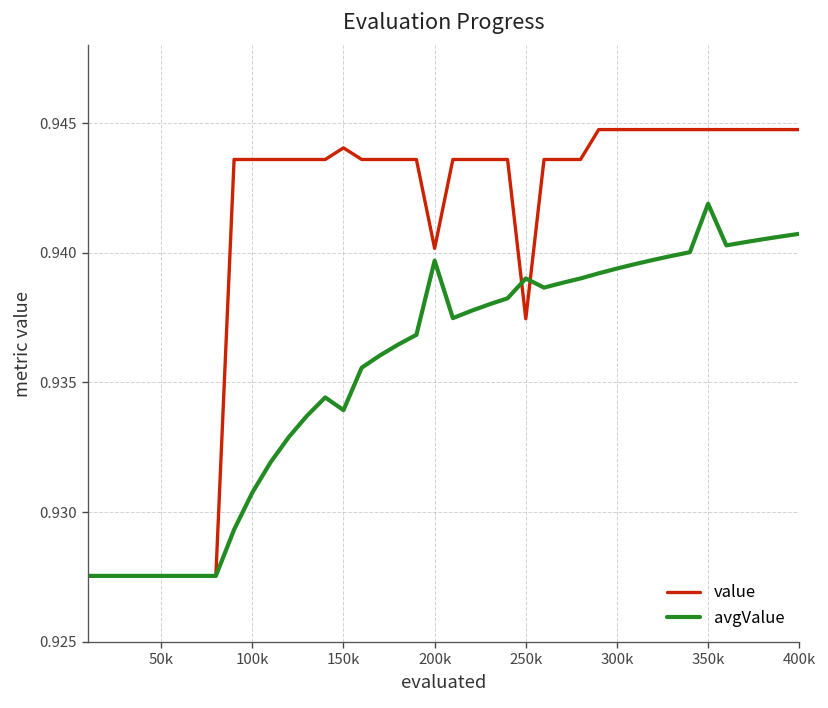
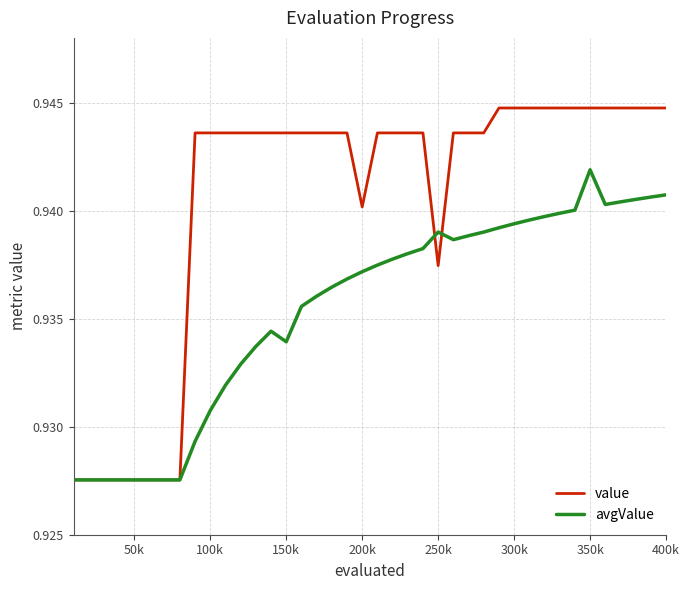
value, 150k: 0.9440 -> 0.9436
avgValue, 200k: 0.9397 -> 0.9372
